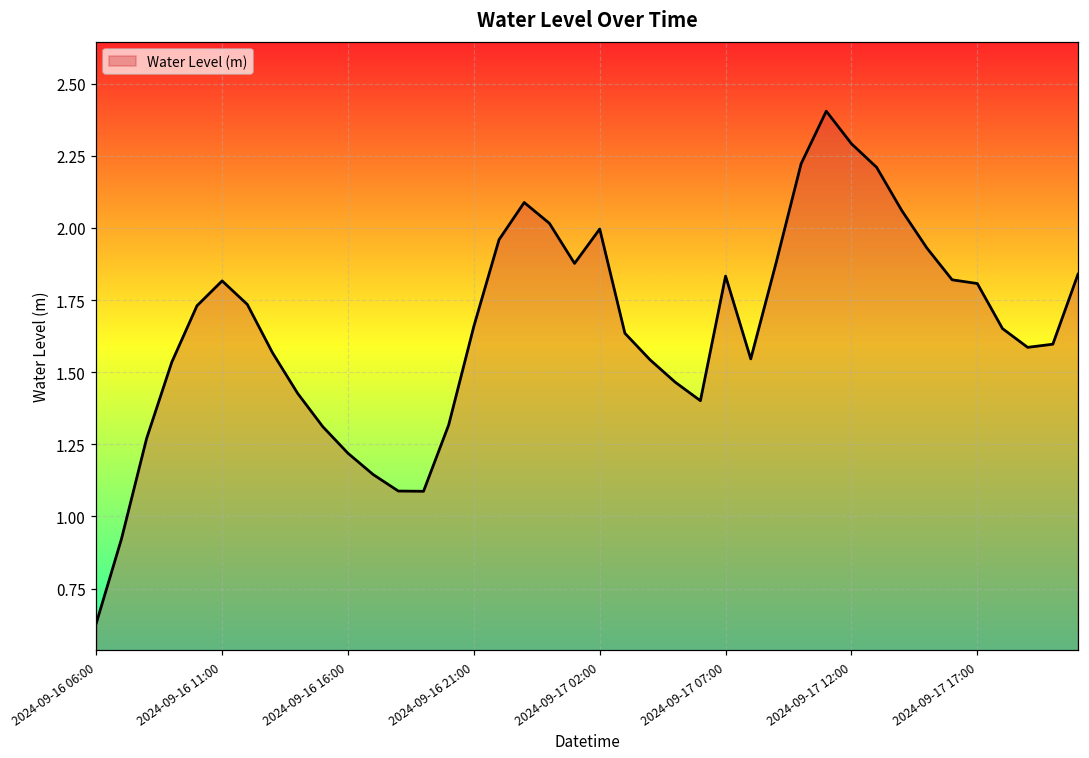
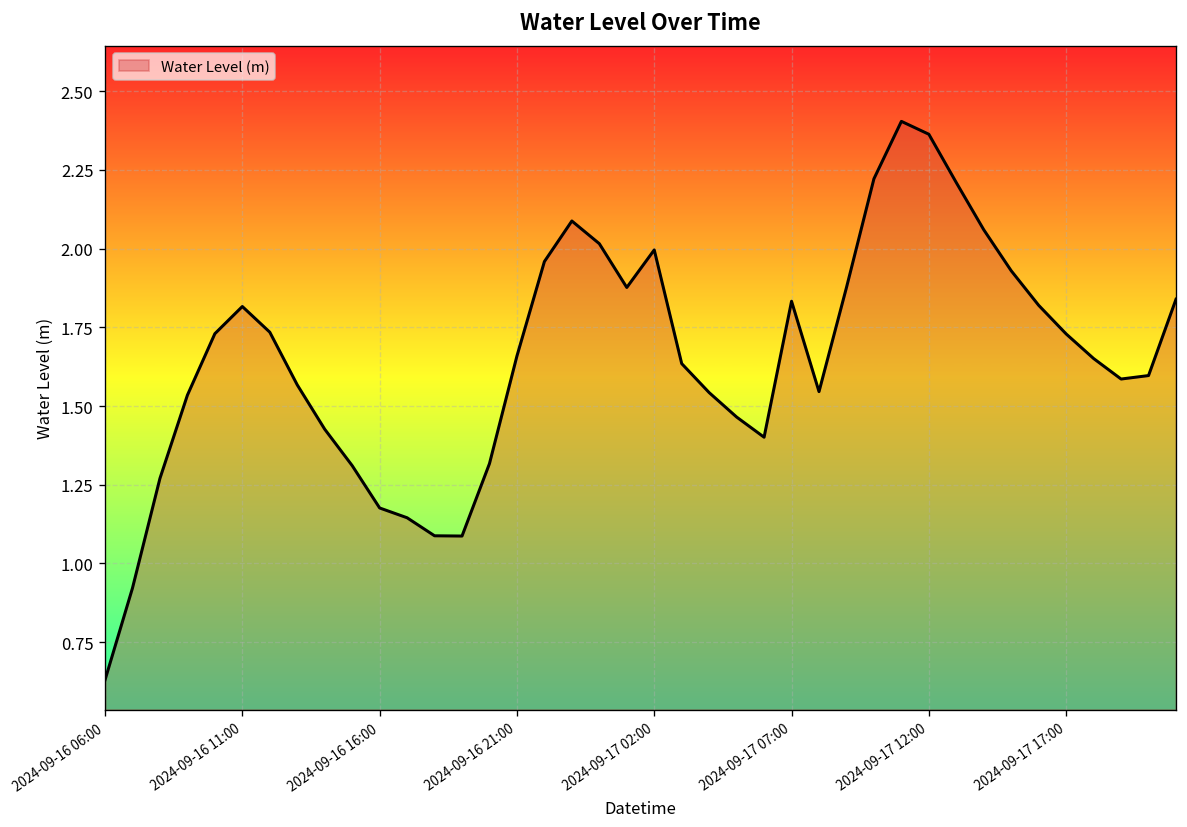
2024-09-16 16:00: 1.22 -> 1.18
2024-09-17 12:00: 2.29 -> 2.36
2024-09-17 17:00: 1.81 -> 1.73
